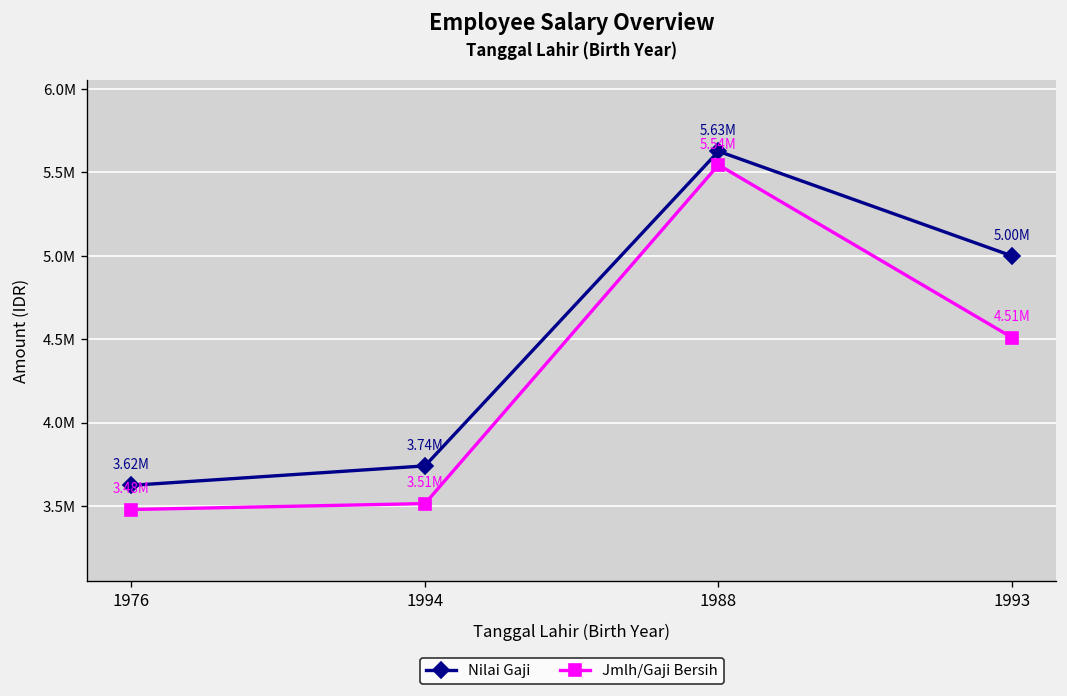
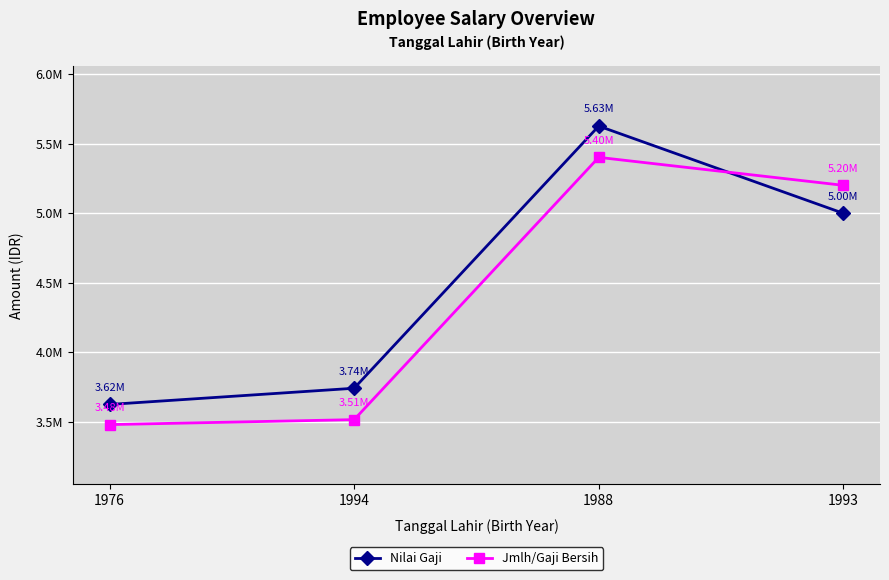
Jmlh/Gaji Bersih, 1988: 5.54M -> 5.40M
Jmlh/Gaji Bersih, 1993: 4.51M -> 5.20M
